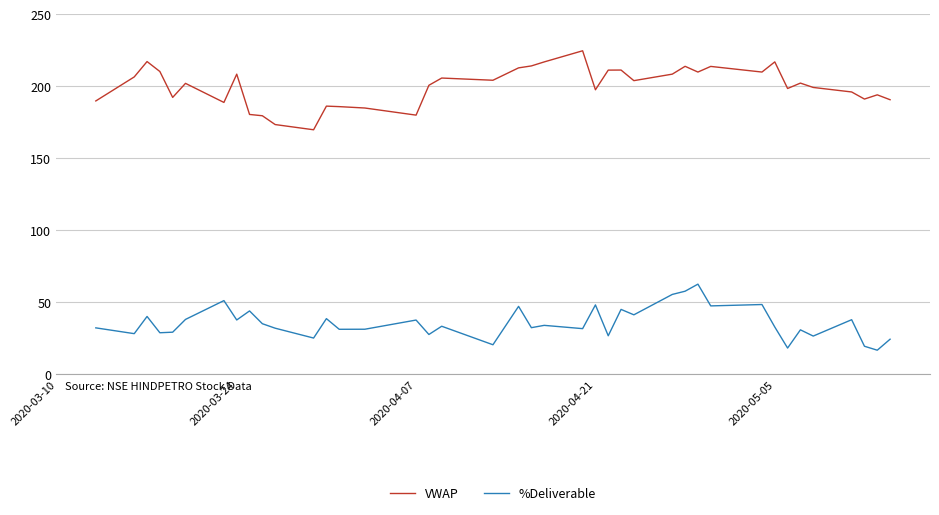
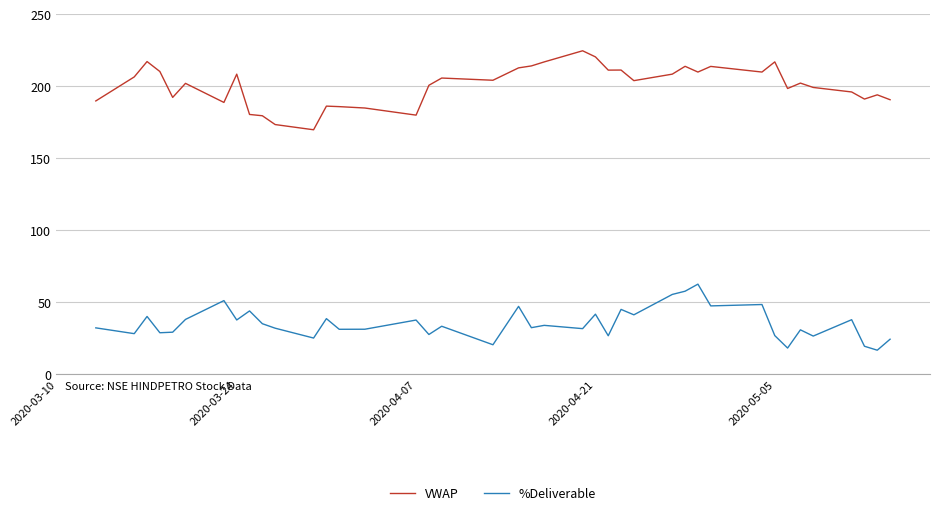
VWAP, 2020-04-21: 197 -> 220
%Deliverable, 2020-04-21: 48 -> 42
%Deliverable, 2020-05-05: 33 -> 27
